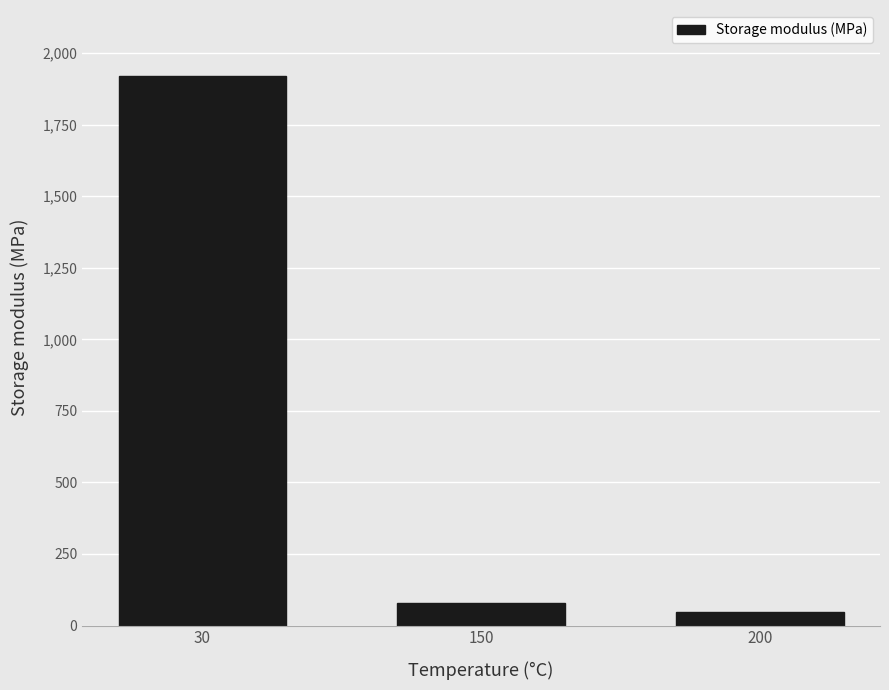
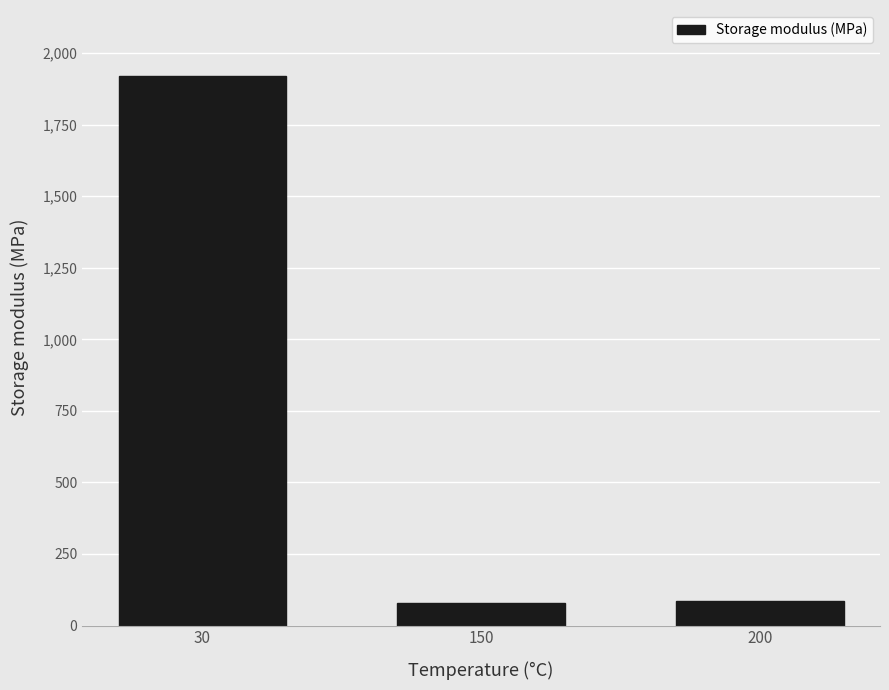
200: 50 -> 90
